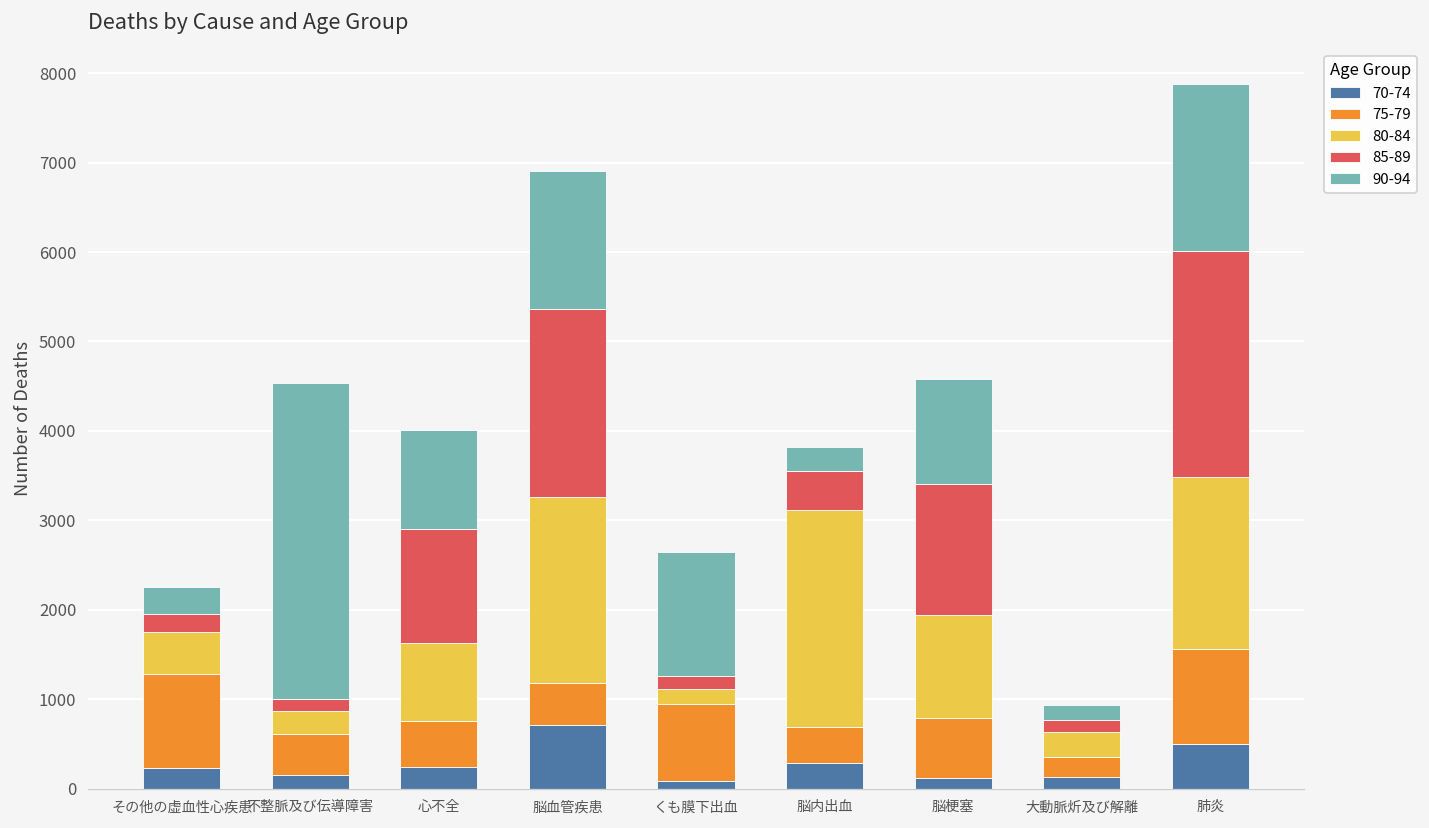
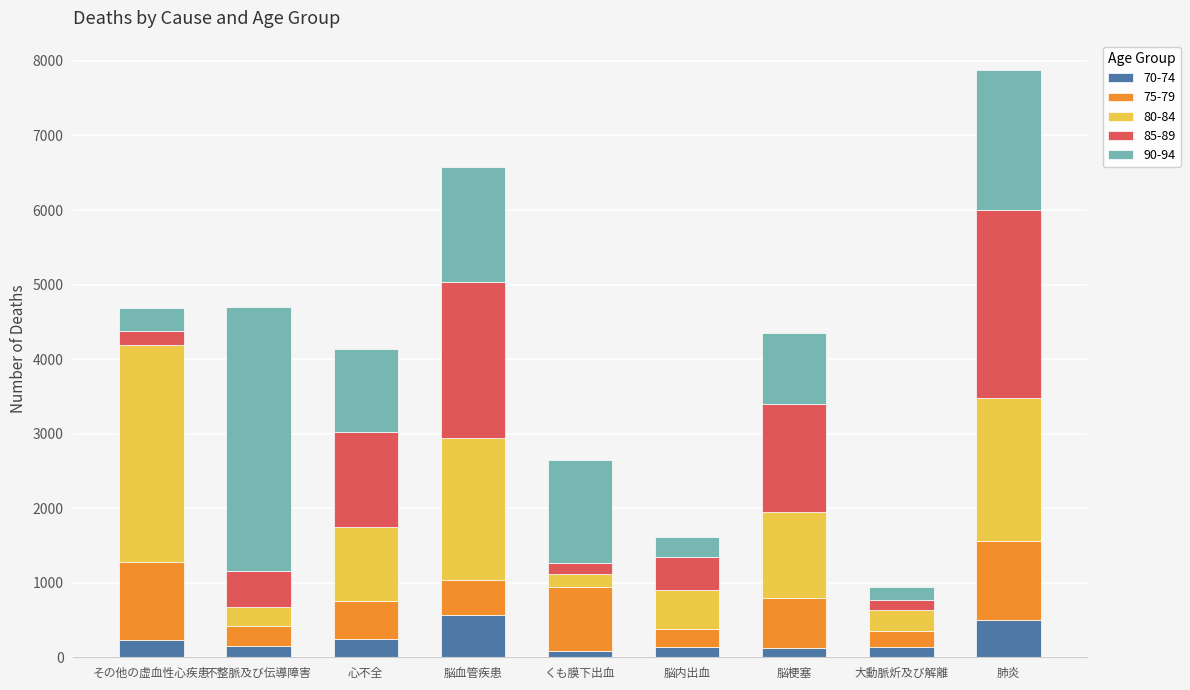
80-84, その他の虚血性心疾患: 500 -> 2900
75-79, 不整脈及び伝導障害: 500 -> 300
85-89, 不整脈及び伝導障害: 100 -> 500
80-84, 心不全: 900 -> 1000
70-74, 脳血管疾患: 700 -> 600
80-84, 脳血管疾患: 2100 -> 1900
70-74, 脳内出血: 300 -> 100
75-79, 脳内出血: 400 -> 200
80-84, 脳内出血: 2400 -> 500
90-94, 脳梗塞: 1200 -> 900
